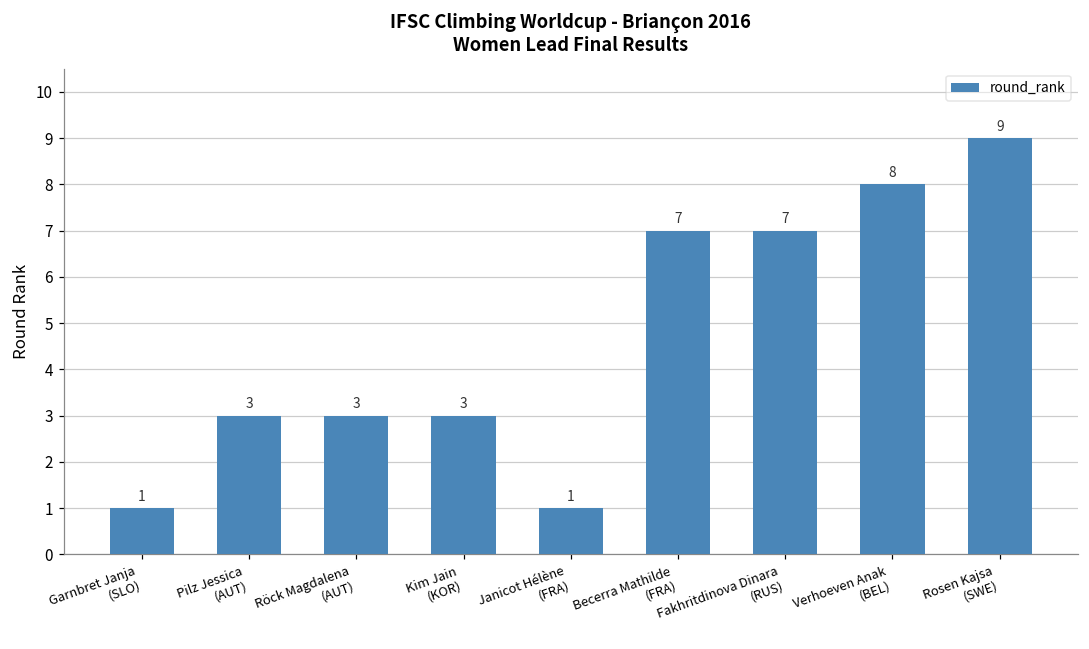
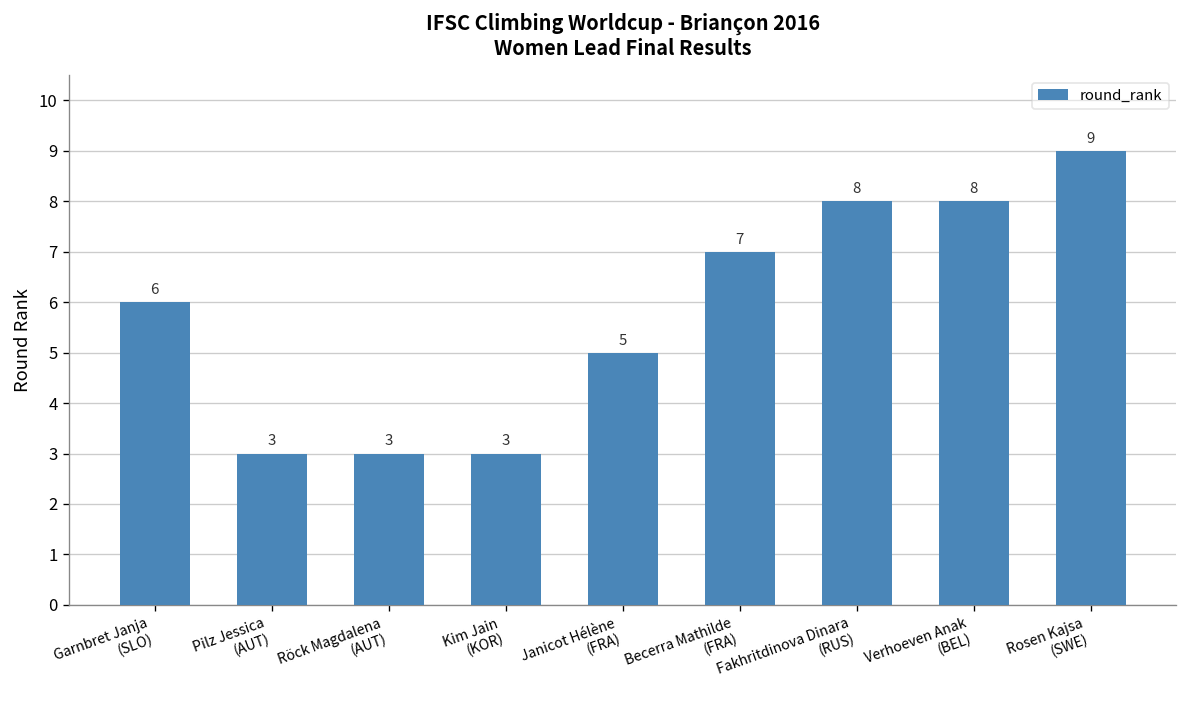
Garnbret Janja (SLO): 1 -> 6
Janicot Hélène (FRA): 1 -> 5
Fakhritdinova Dinara (RUS): 7 -> 8
